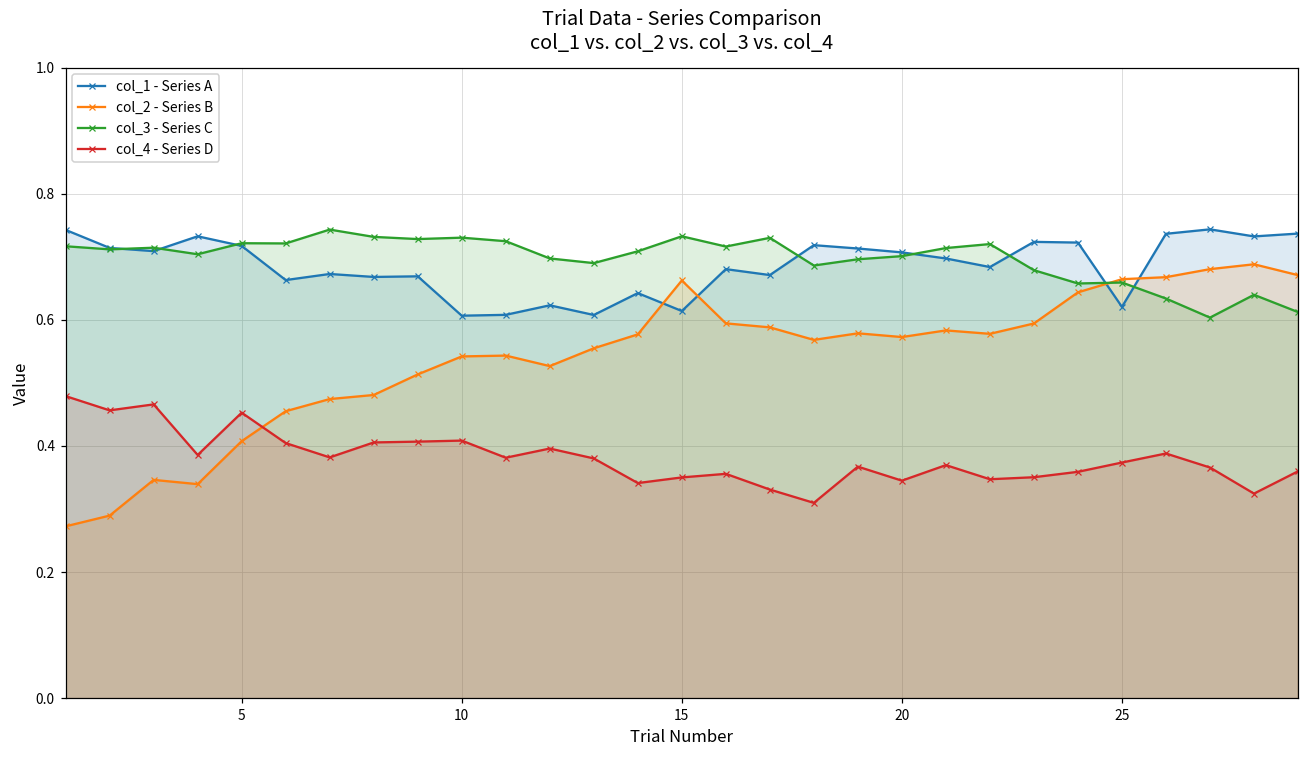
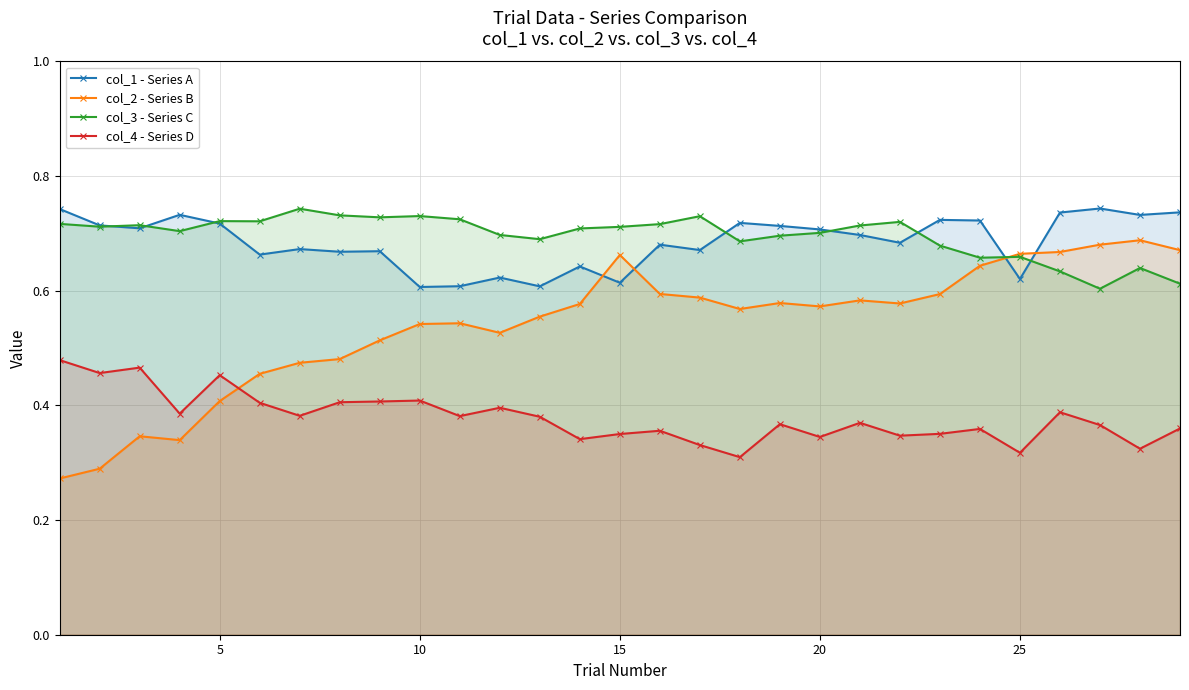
col_3 - Series C, 15: 0.73 -> 0.71
col_4 - Series D, 25: 0.37 -> 0.32
